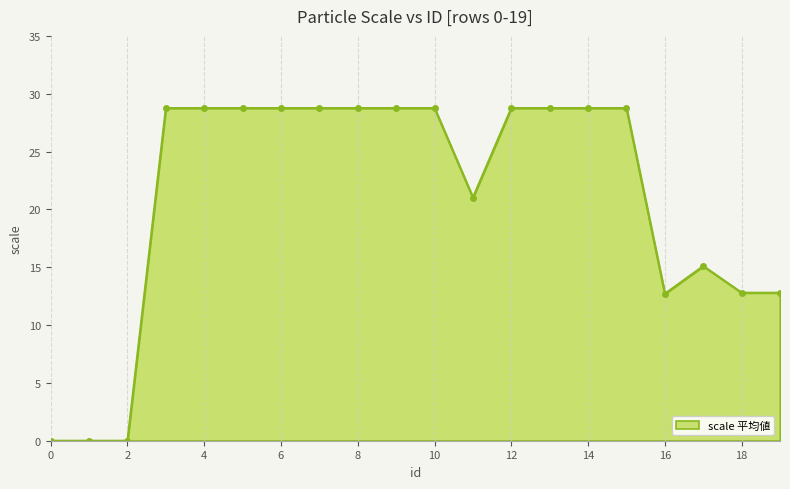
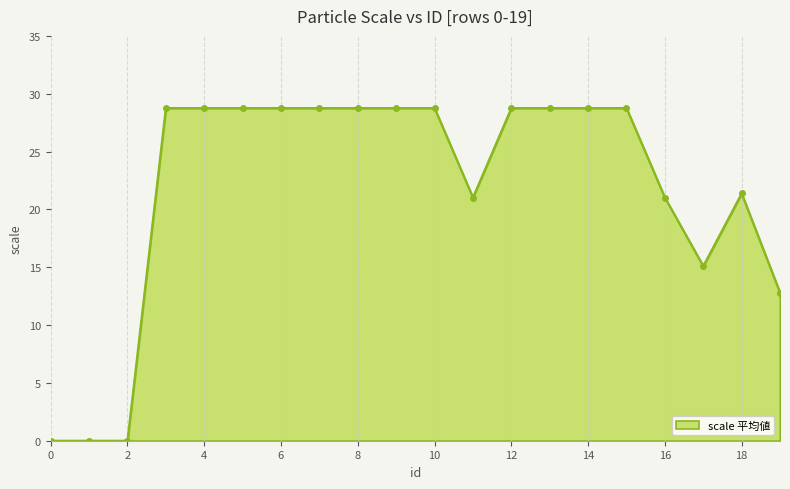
16: 12.7 -> 21.0
18: 12.8 -> 21.4
